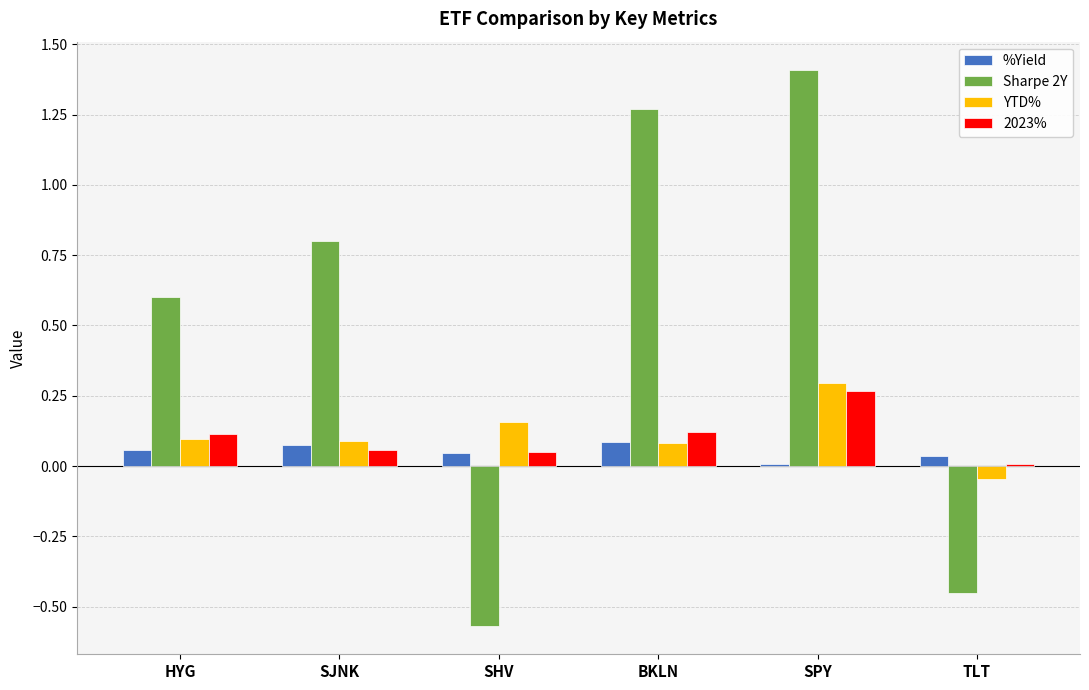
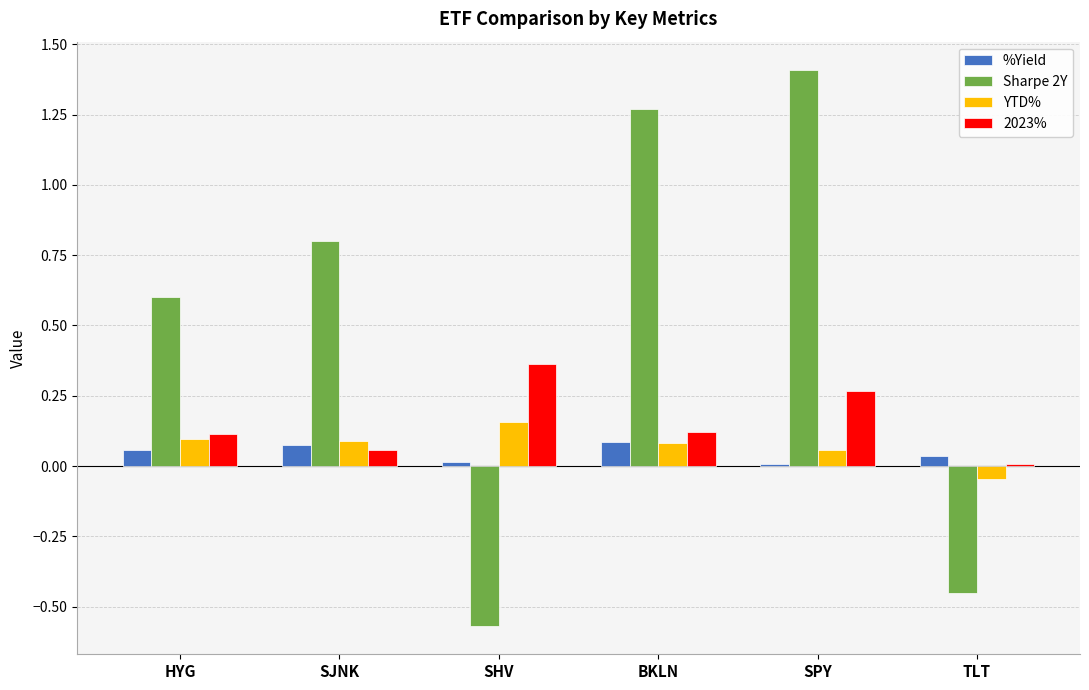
%Yield, SHV: 0.05 -> 0.02
2023%, SHV: 0.05 -> 0.36
YTD%, SPY: 0.30 -> 0.06
